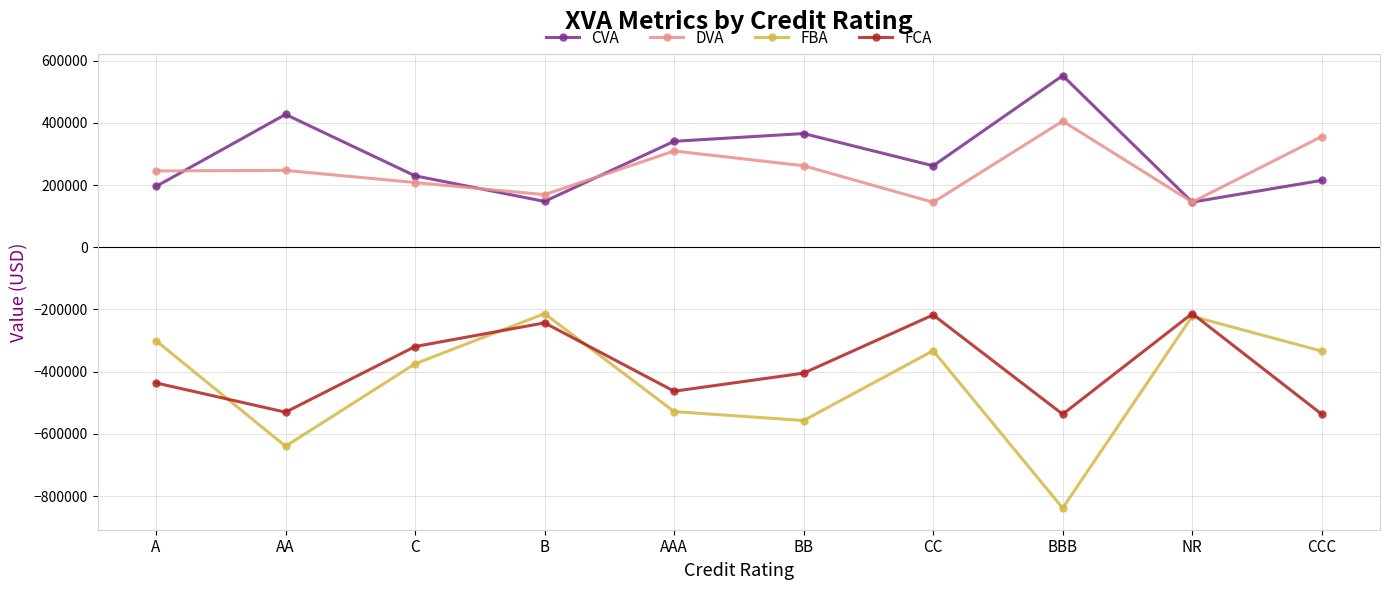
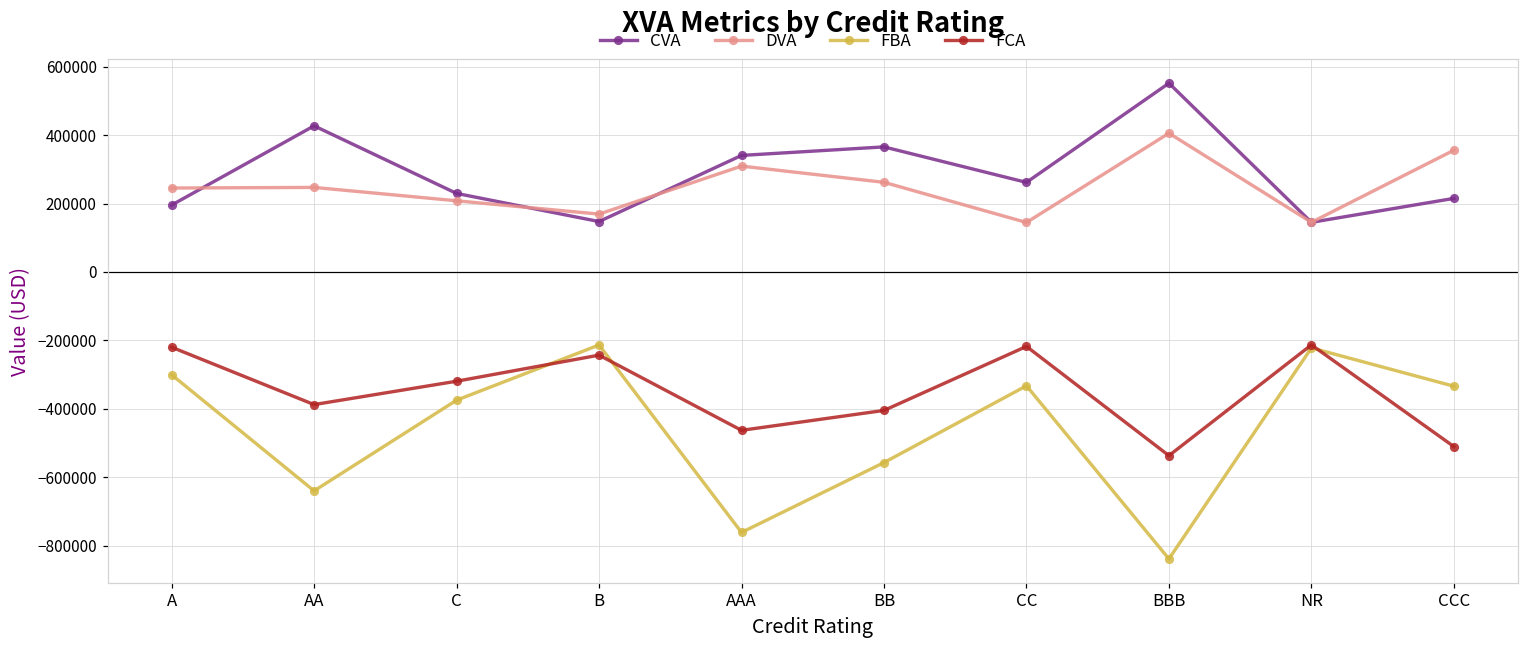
FCA, A: -440000 -> -220000
FCA, AA: -530000 -> -390000
FBA, AAA: -530000 -> -760000
FCA, CCC: -540000 -> -510000
